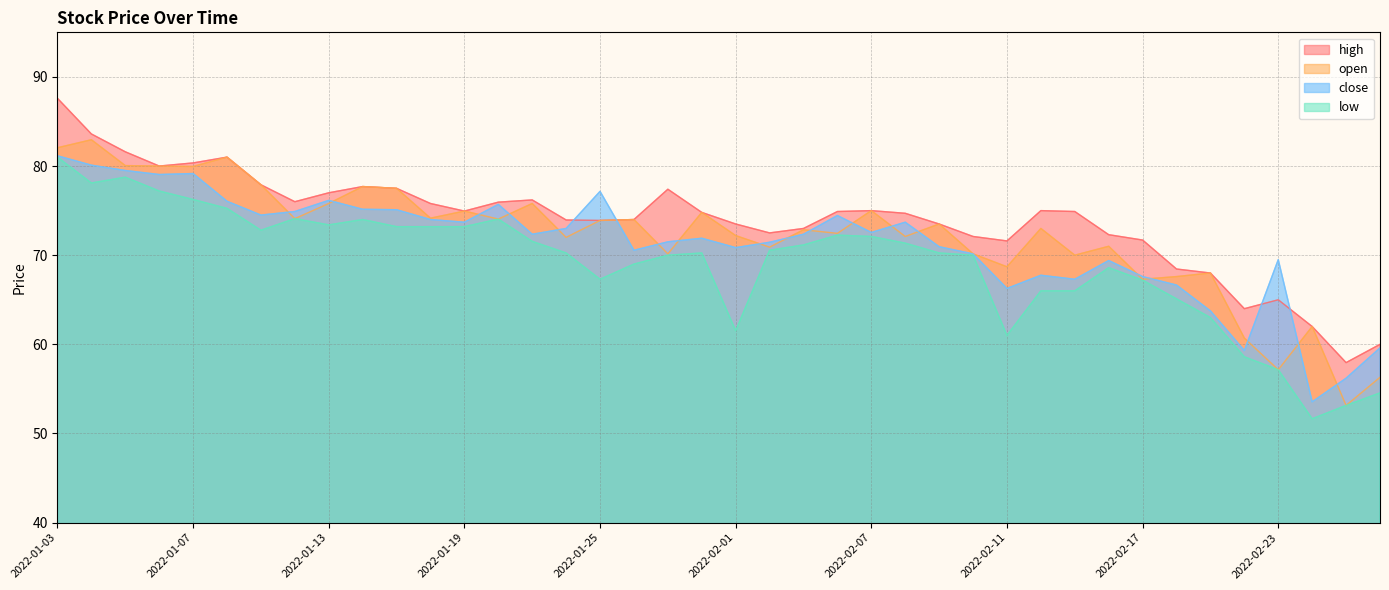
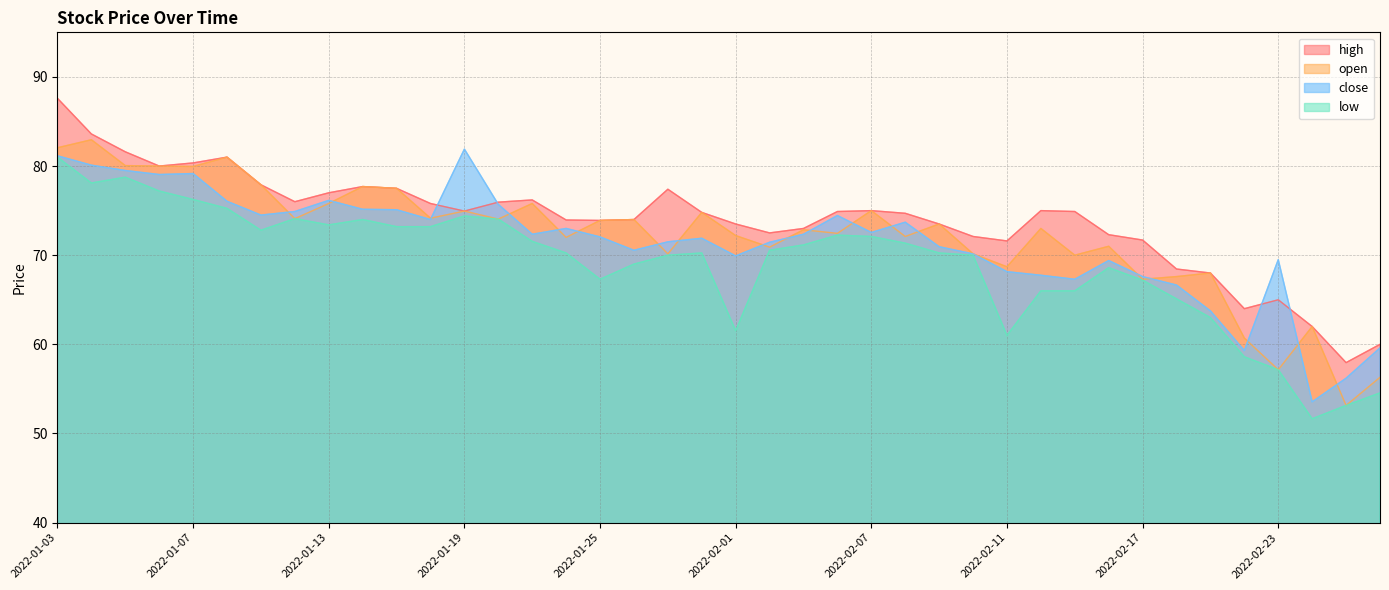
close, 2022-01-19: 74 -> 82
low, 2022-01-19: 73 -> 74
close, 2022-01-25: 77 -> 72
close, 2022-02-01: 71 -> 70
close, 2022-02-11: 66 -> 68
